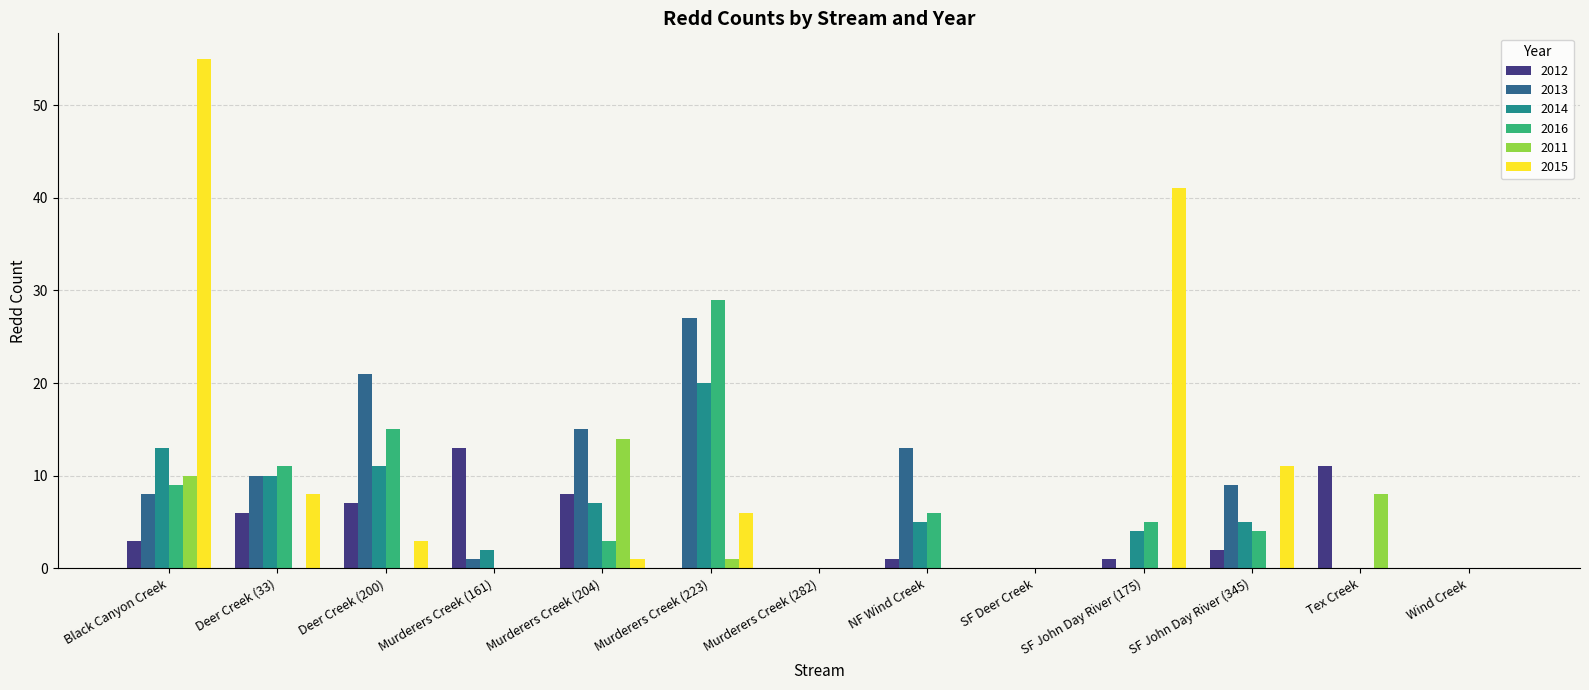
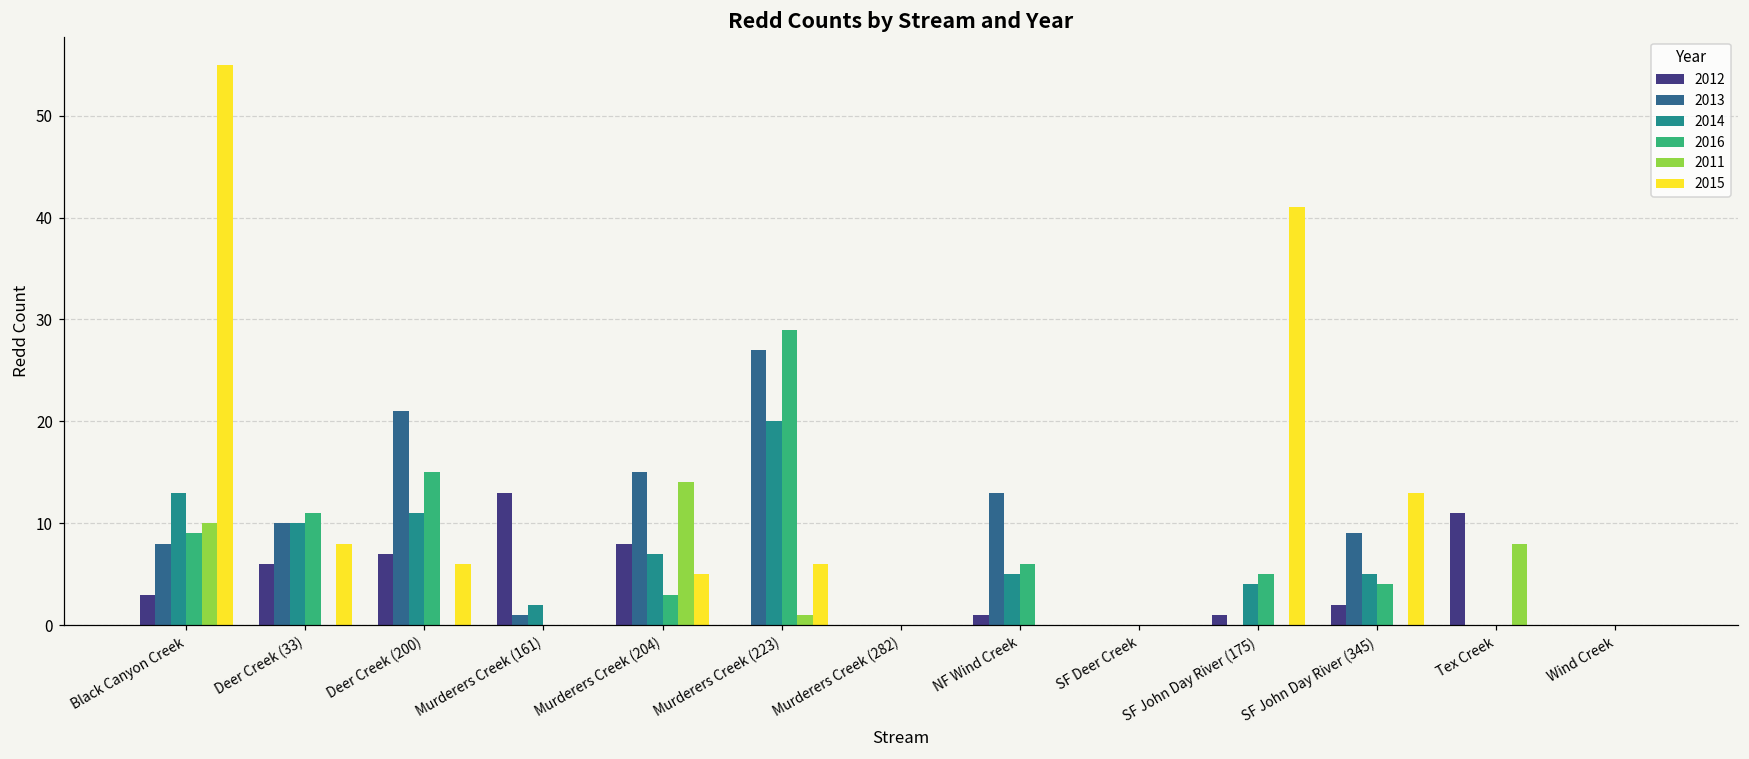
2015, Deer Creek (200): 3 -> 6
2015, Murderers Creek (204): 1 -> 5
2015, SF John Day River (345): 11 -> 13
